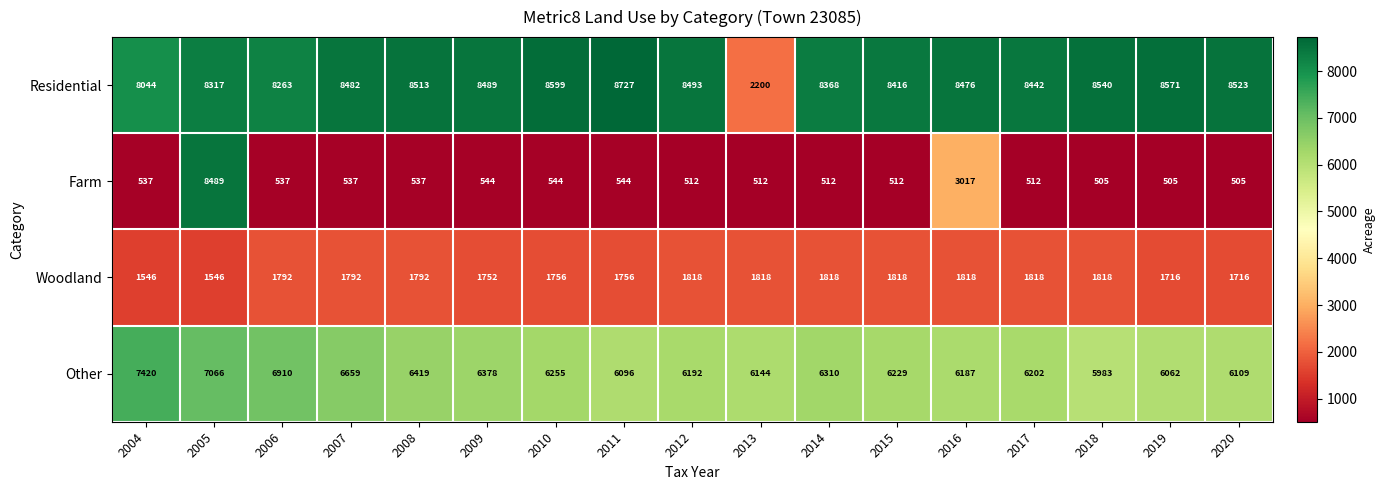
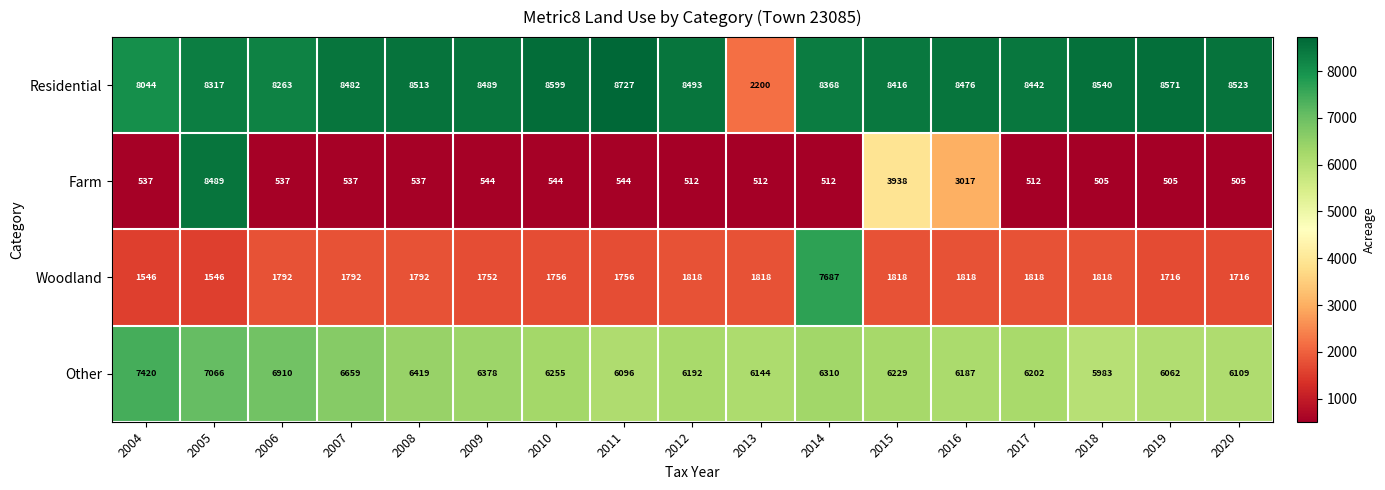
Farm, 2015: 512 -> 3938
Woodland, 2014: 1818 -> 7687
